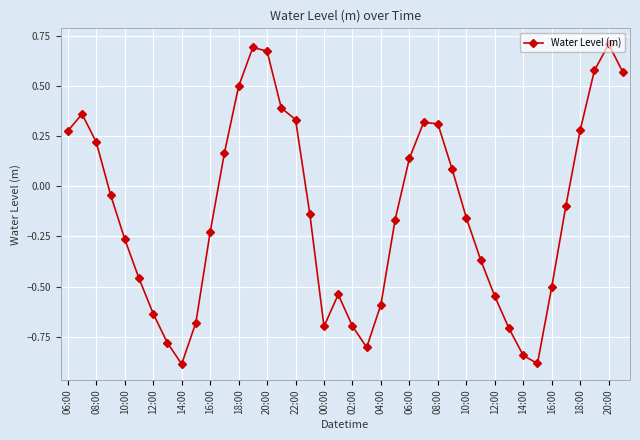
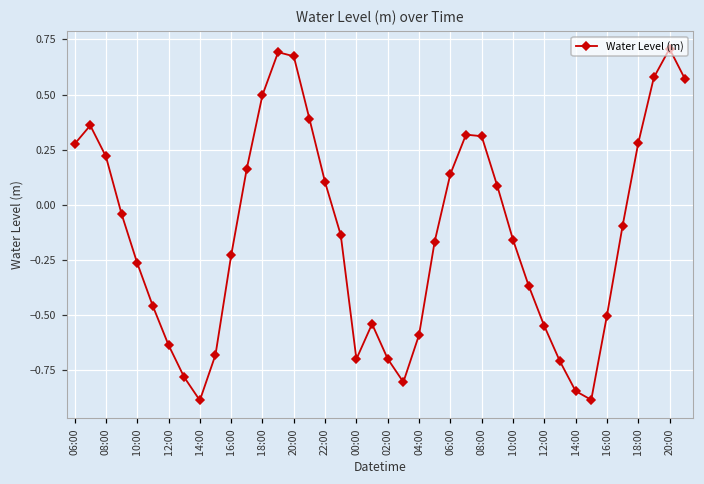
22:00: 0.33 -> 0.10
